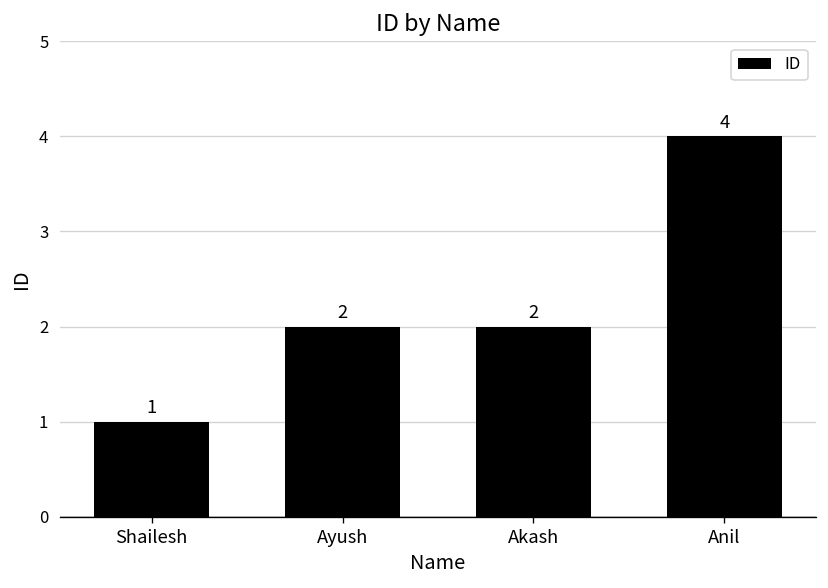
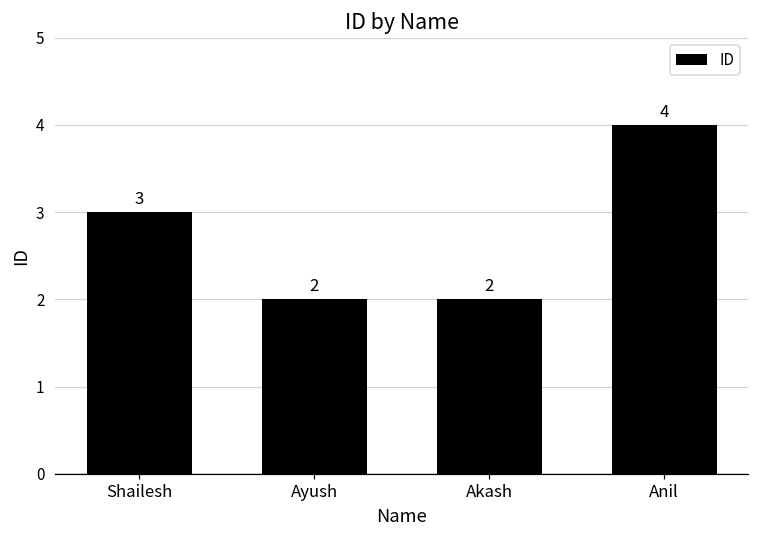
Shailesh: 1 -> 3
